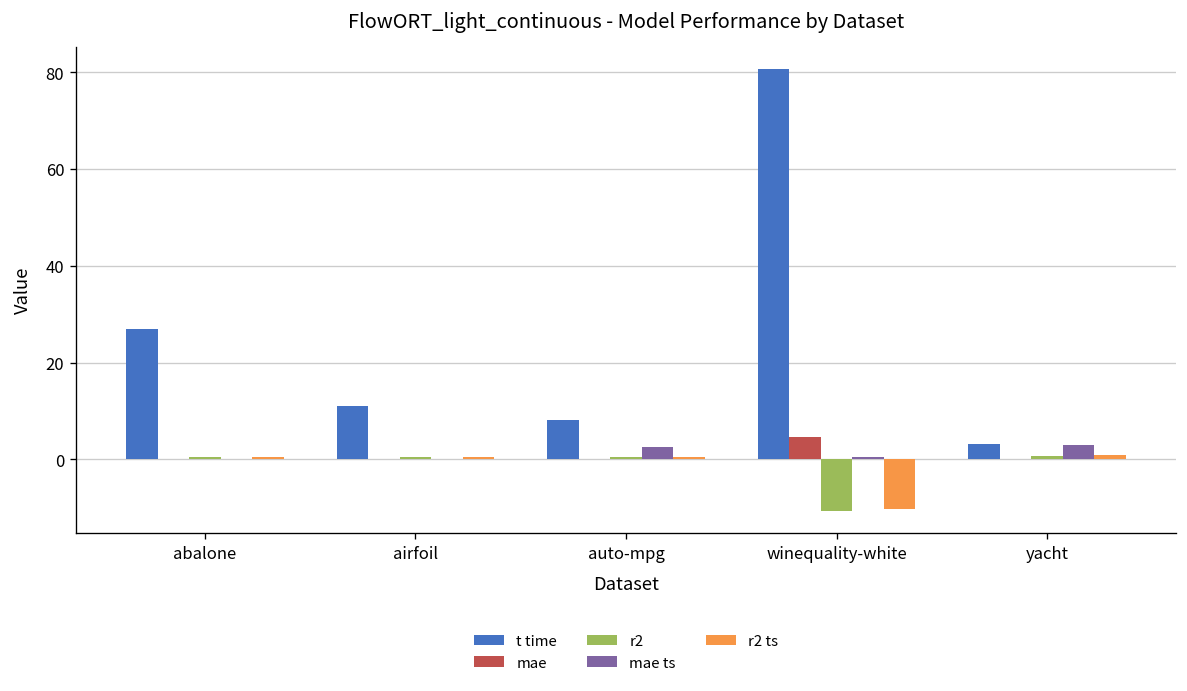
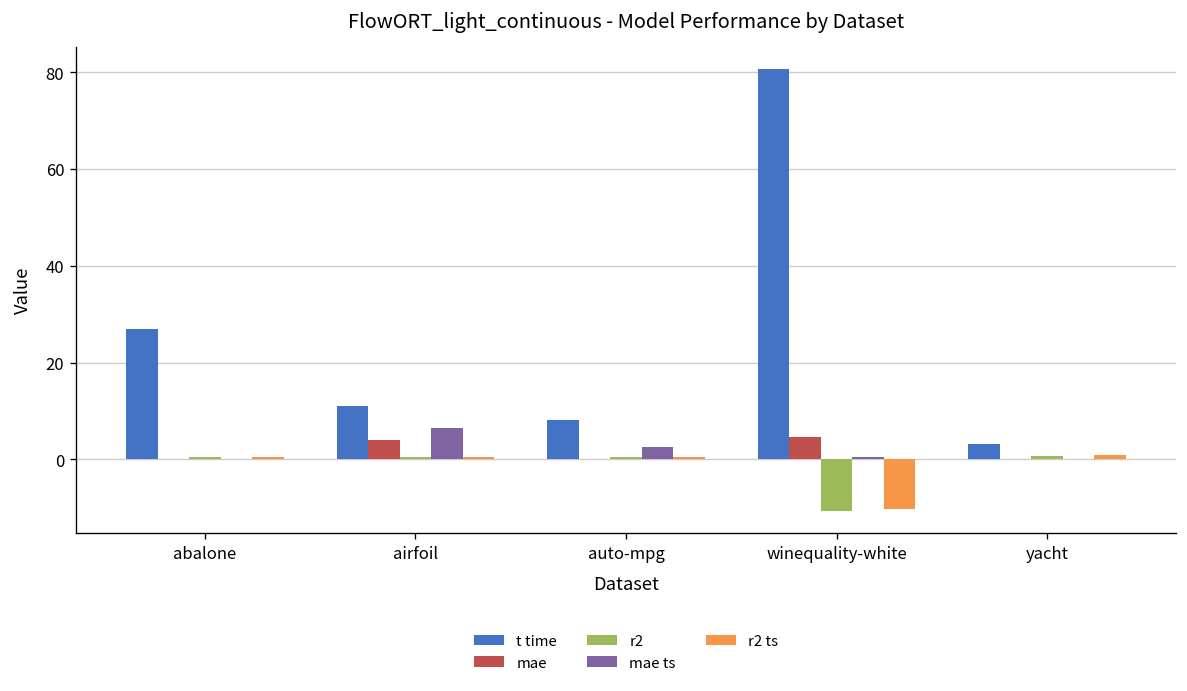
mae, airfoil: 0 -> 4
mae ts, airfoil: 0 -> 6
mae ts, yacht: 3 -> 0
